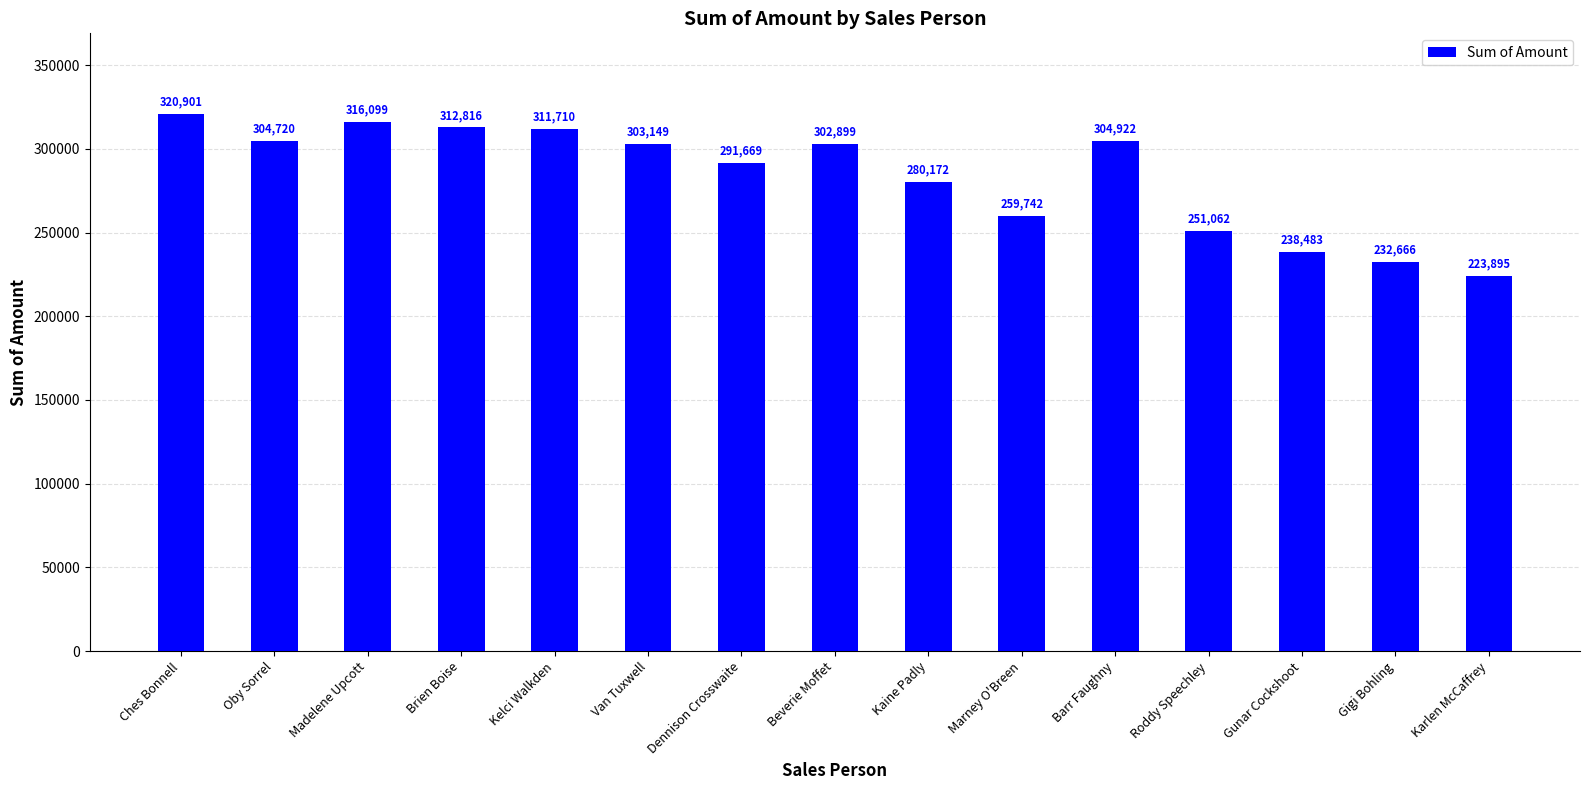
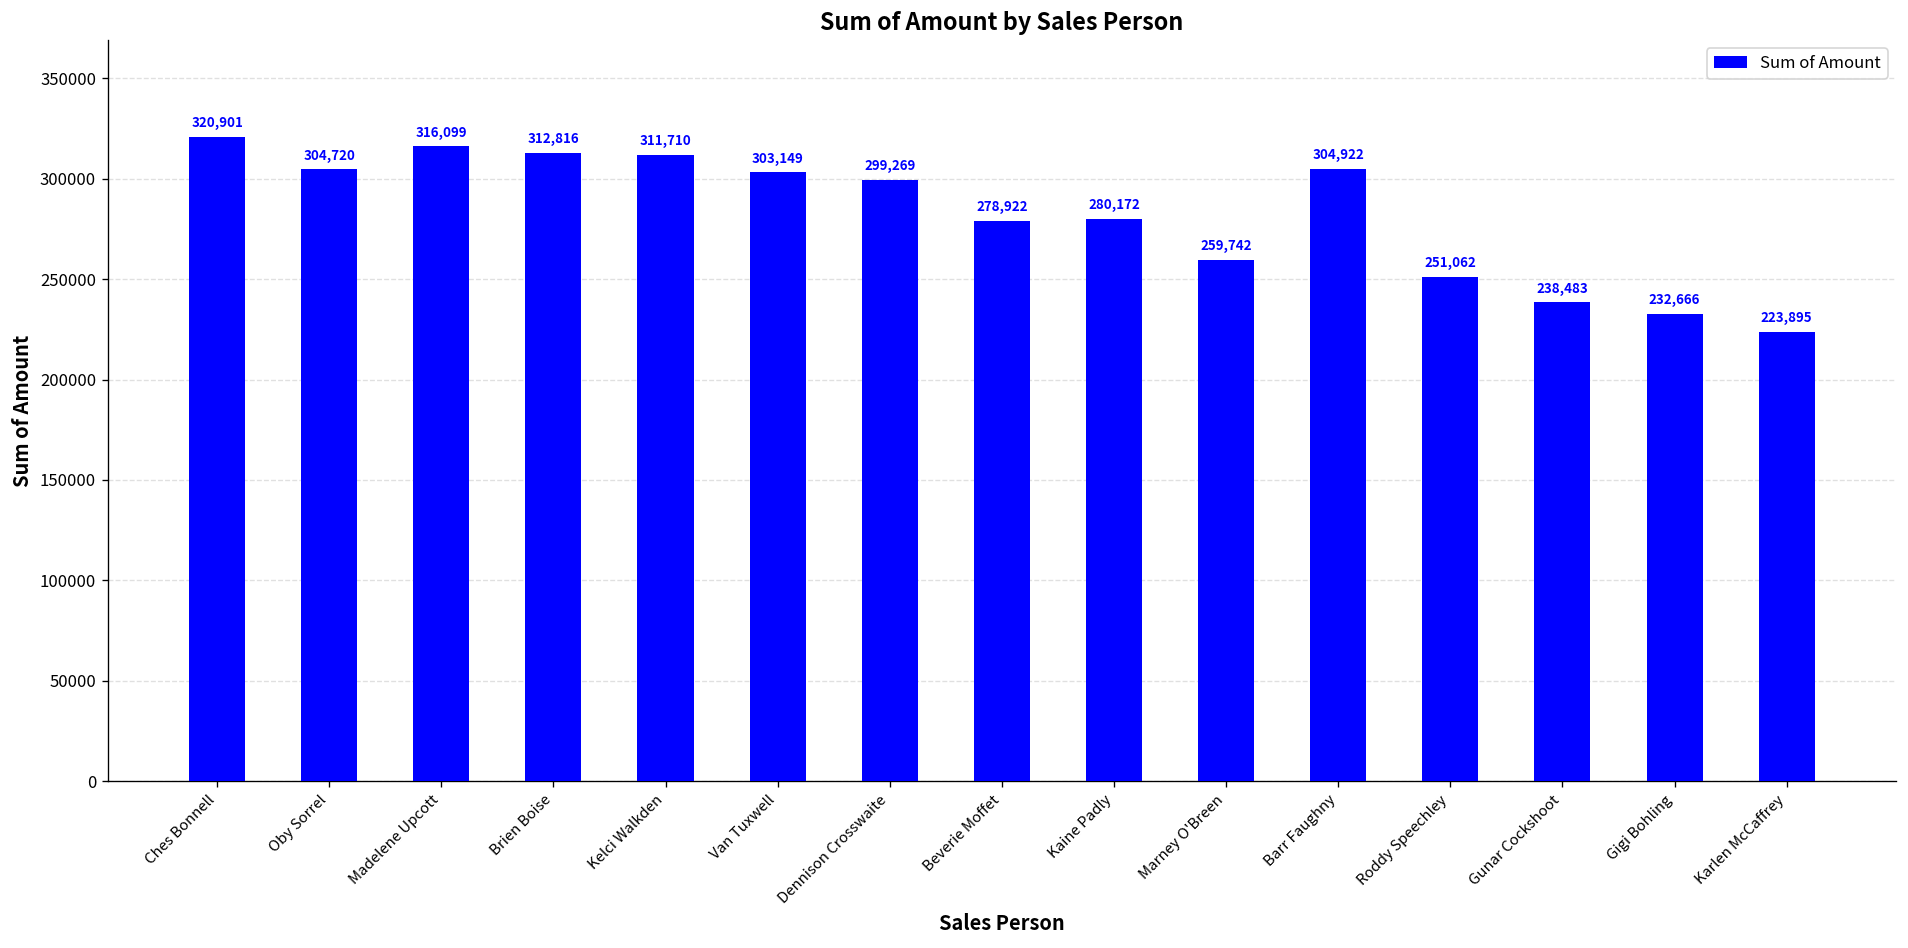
Dennison Crosswaite: 291,669 -> 299,269
Beverie Moffet: 302,899 -> 278,922
